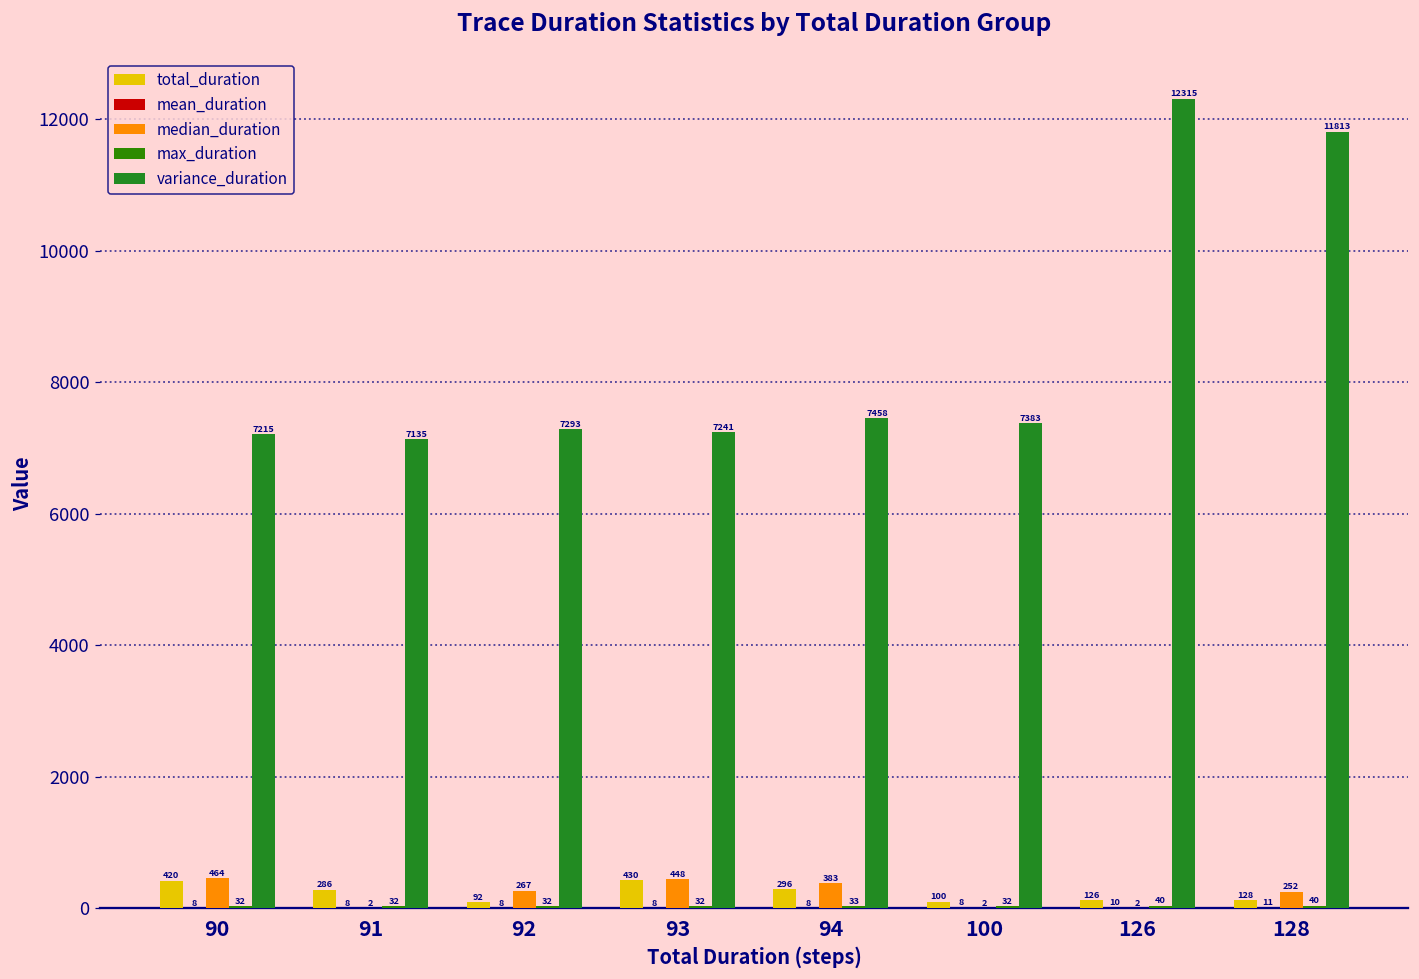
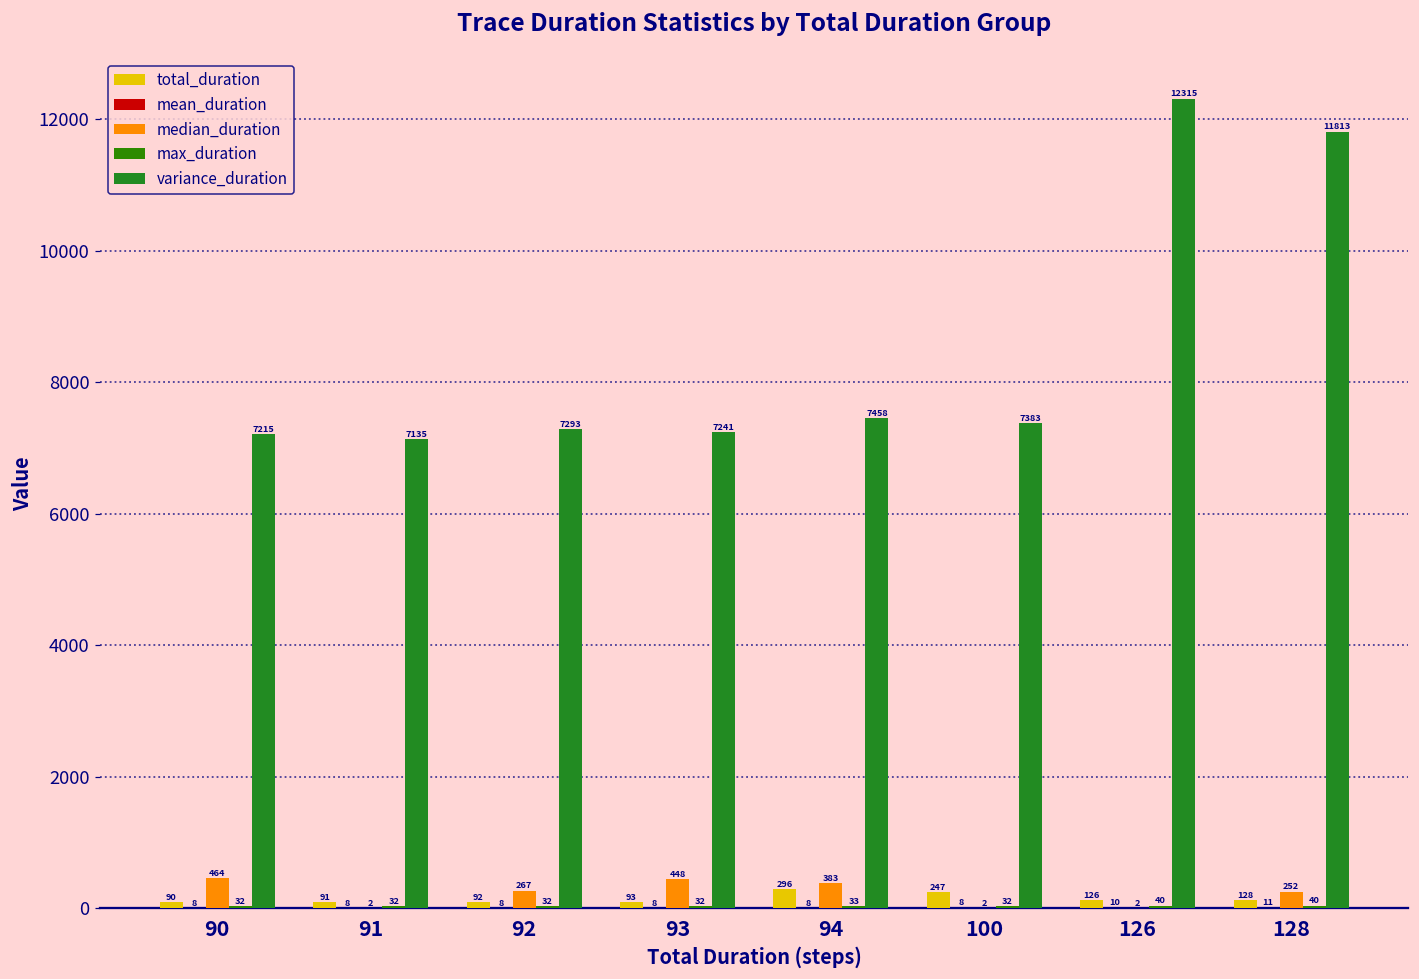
total_duration, 90: 420 -> 90
total_duration, 91: 286 -> 91
total_duration, 93: 430 -> 93
total_duration, 100: 100 -> 247
